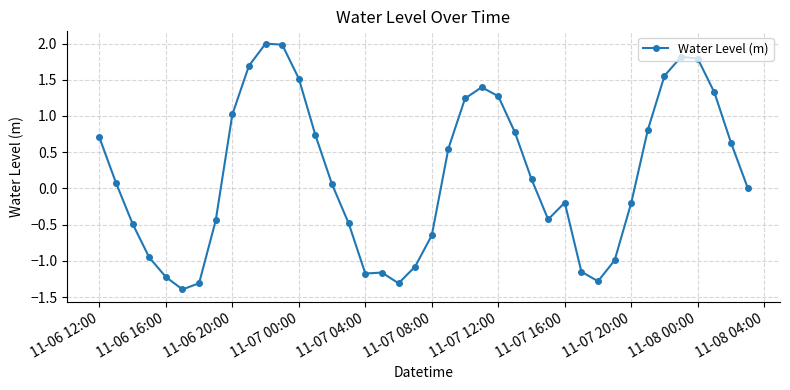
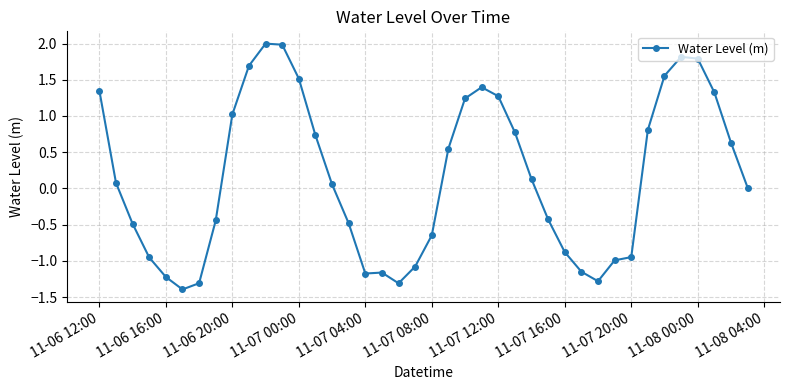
11-06 12:00: 0.7 -> 1.3
11-07 16:00: -0.2 -> -0.9
11-07 20:00: -0.2 -> -0.9
